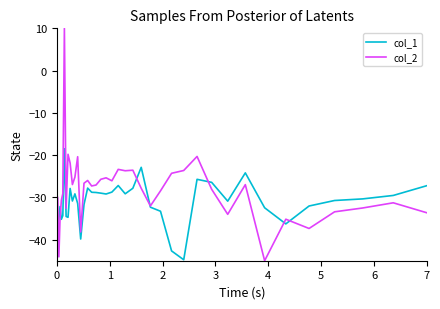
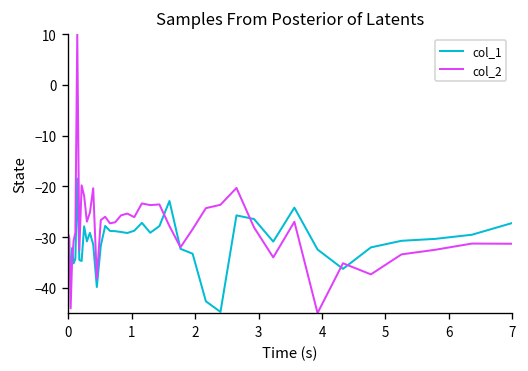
col_2, 7: -34 -> -31
